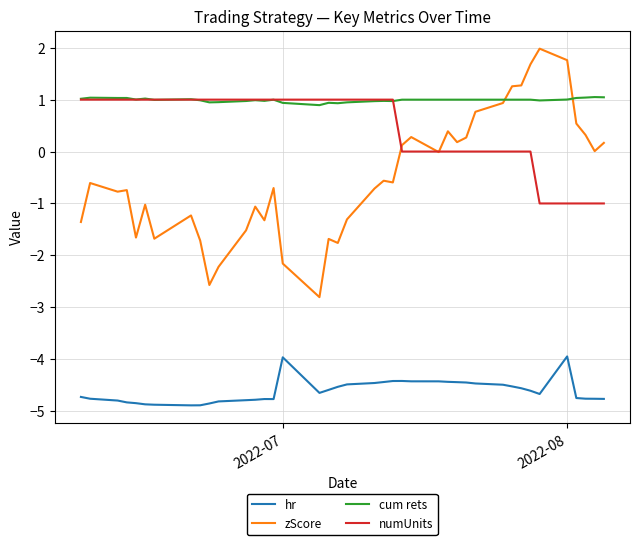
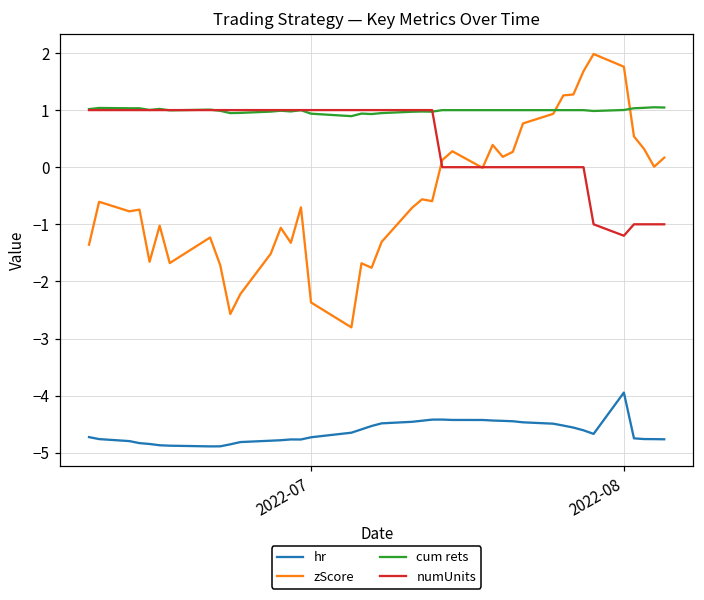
hr, 2022-07: -4.0 -> -4.7
zScore, 2022-07: -2.2 -> -2.4
numUnits, 2022-08: -1.0 -> -1.2
